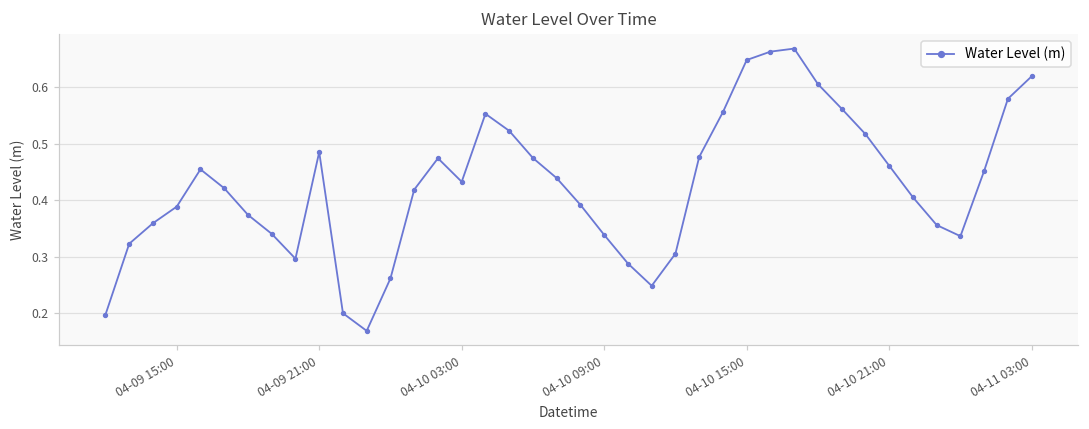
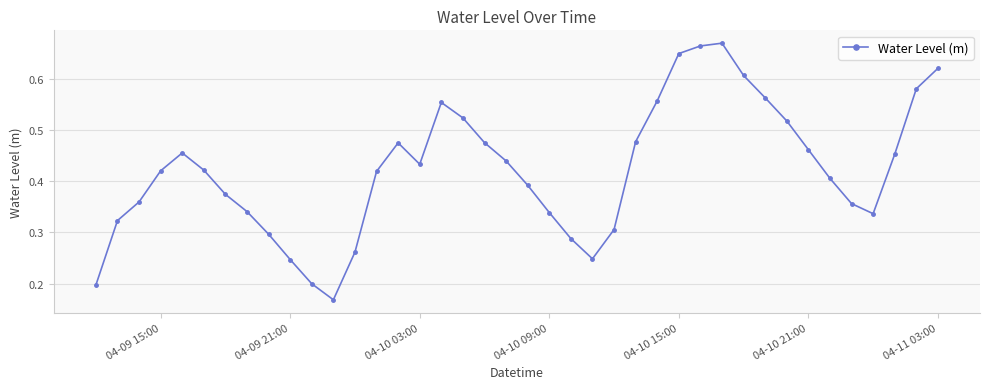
04-09 15:00: 0.39 -> 0.42
04-09 21:00: 0.49 -> 0.25
